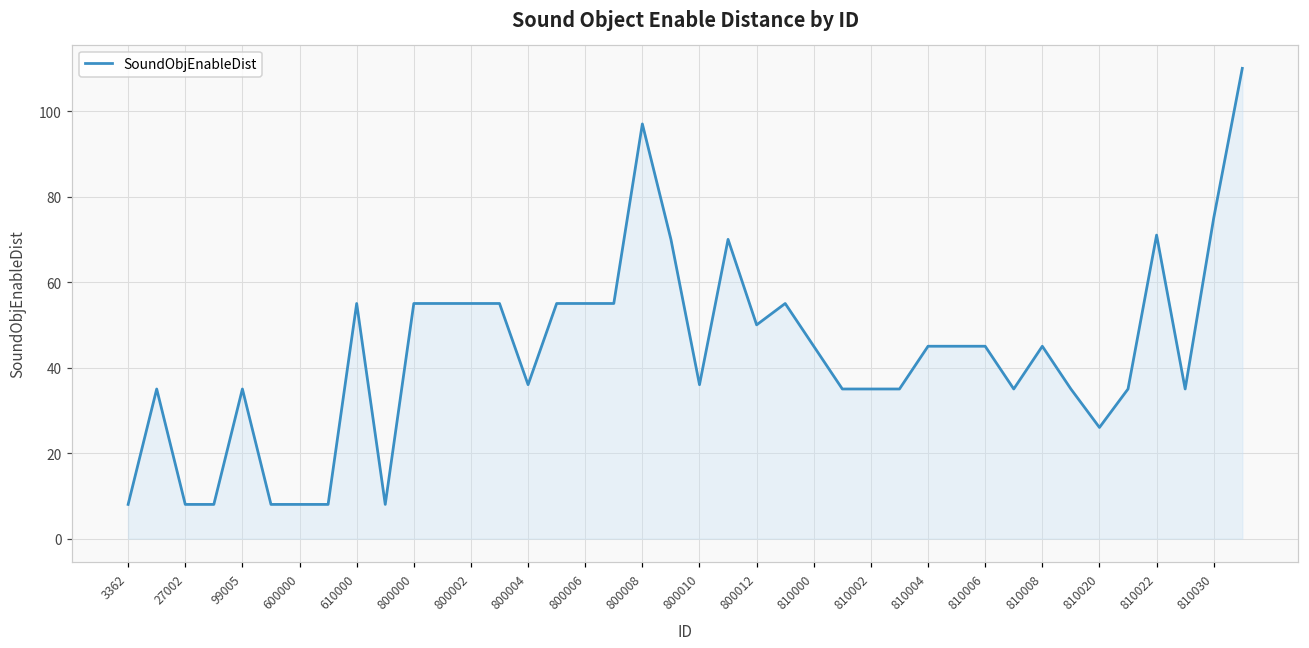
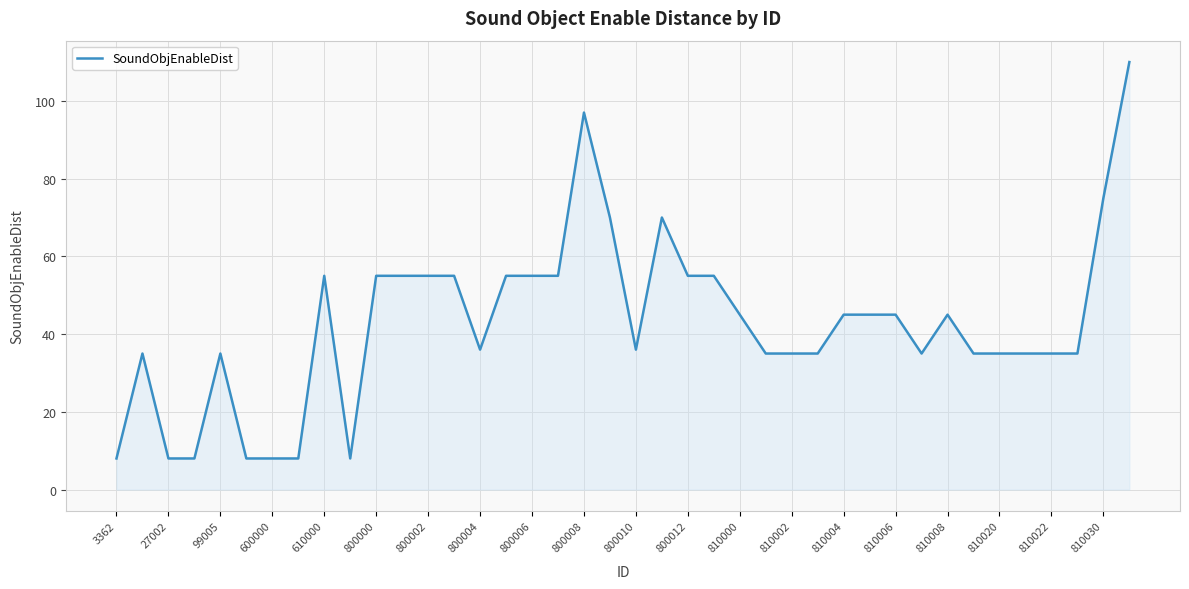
800012: 50 -> 55
810020: 26 -> 35
810022: 71 -> 35
